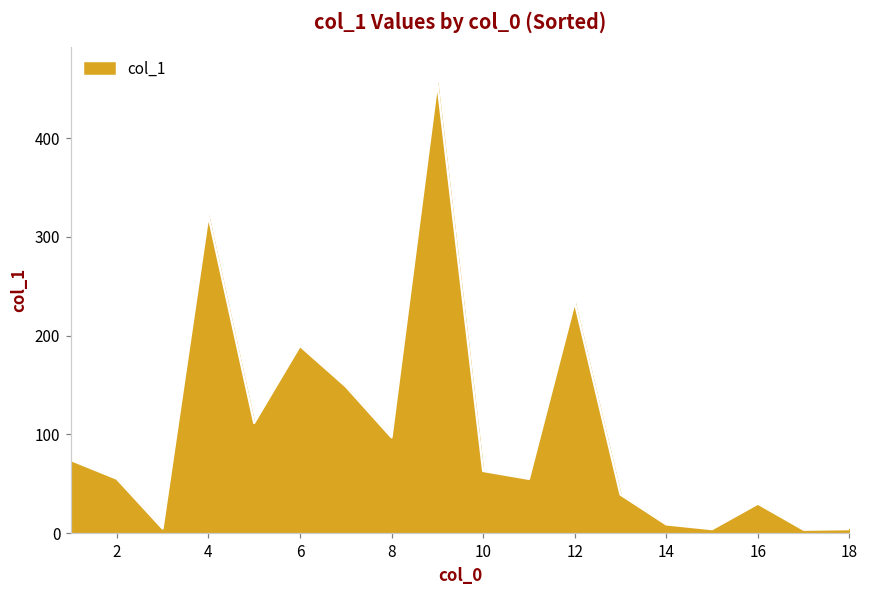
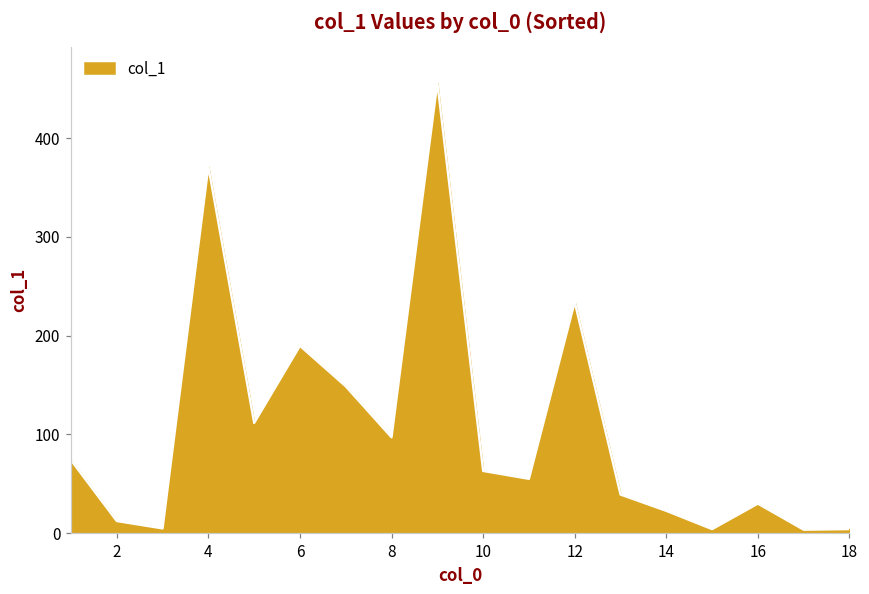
2: 60 -> 10
4: 320 -> 370
14: 10 -> 20
